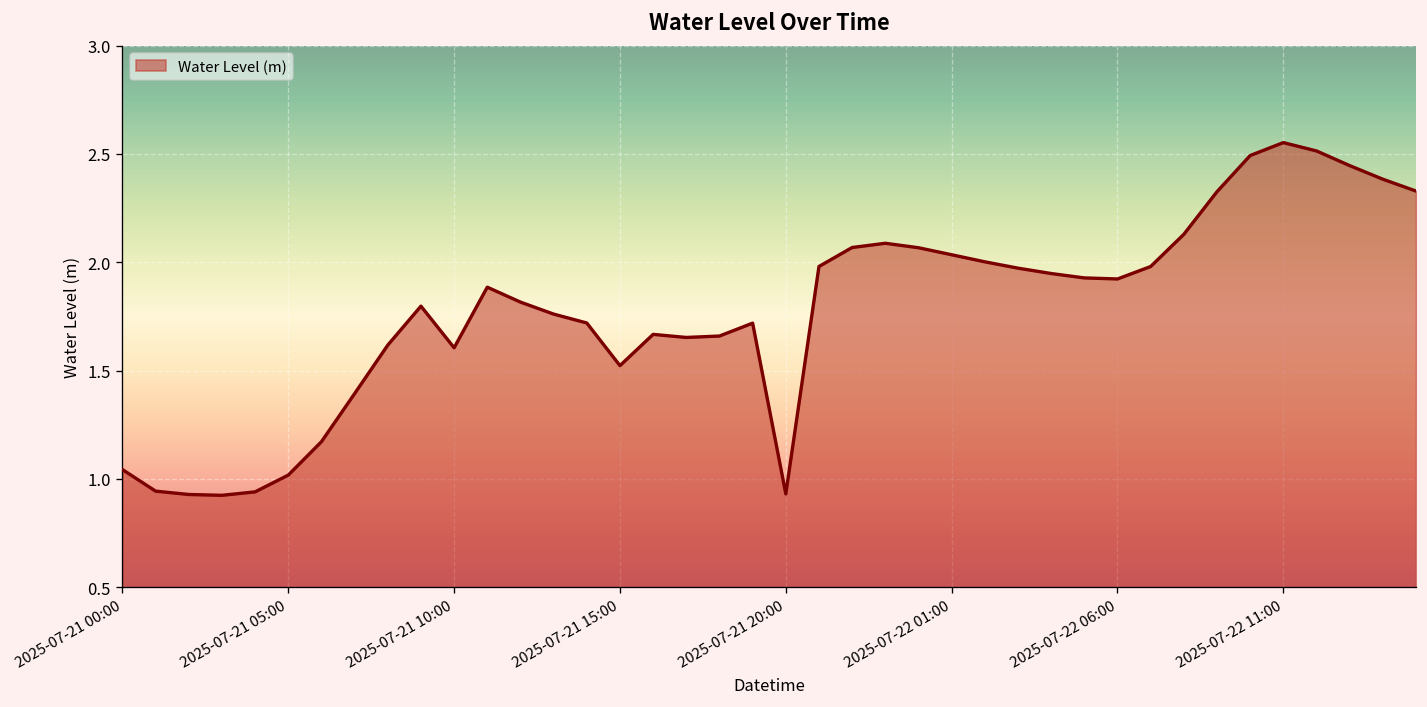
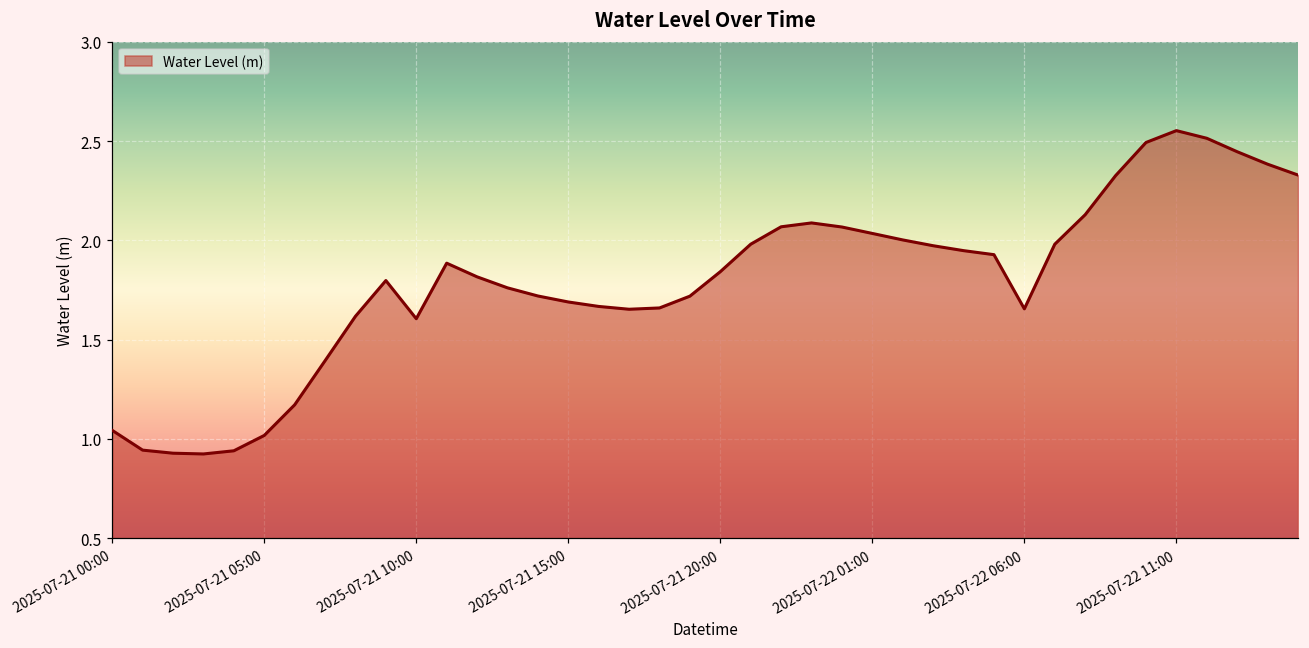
2025-07-21 15:00: 1.52 -> 1.69
2025-07-21 20:00: 0.93 -> 1.84
2025-07-22 06:00: 1.92 -> 1.65
